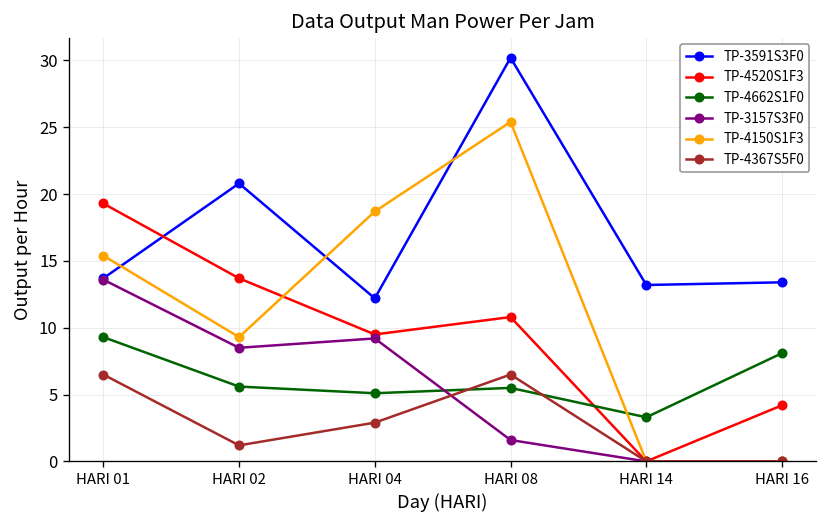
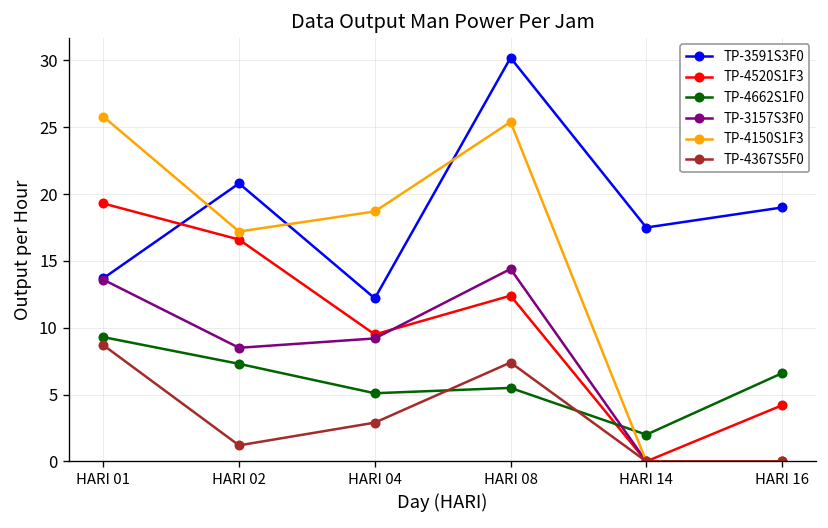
TP-4150S1F3, HARI 01: 15.4 -> 25.8
TP-4367S5F0, HARI 01: 6.5 -> 8.7
TP-4520S1F3, HARI 02: 13.7 -> 16.6
TP-4662S1F0, HARI 02: 5.6 -> 7.3
TP-4150S1F3, HARI 02: 9.3 -> 17.2
TP-4520S1F3, HARI 08: 10.8 -> 12.4
TP-3157S3F0, HARI 08: 1.6 -> 14.4
TP-4367S5F0, HARI 08: 6.5 -> 7.4
TP-3591S3F0, HARI 14: 13.2 -> 17.5
TP-4662S1F0, HARI 14: 3.3 -> 2.0
TP-3591S3F0, HARI 16: 13.4 -> 19.0
TP-4662S1F0, HARI 16: 8.1 -> 6.6
